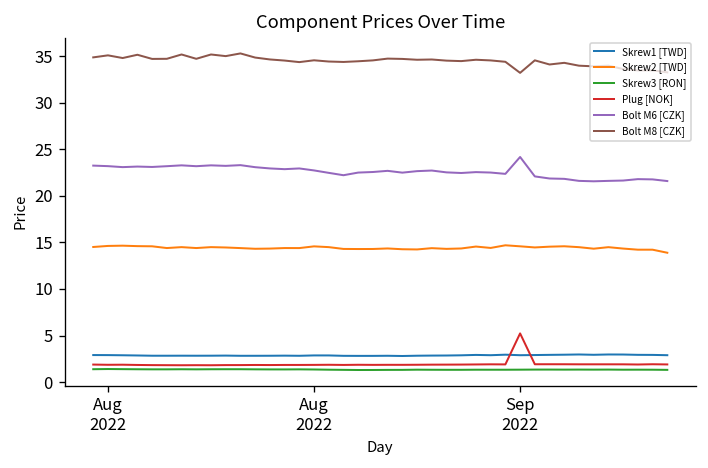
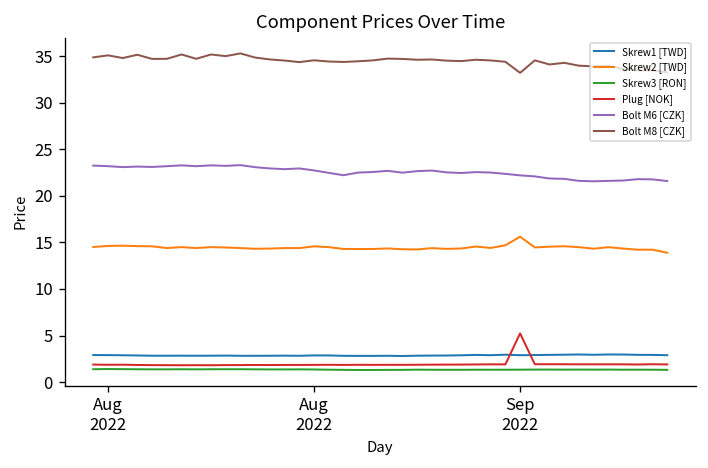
Skrew2 [TWD], Sep 2022: 15 -> 16
Bolt M6 [CZK], Sep 2022: 24 -> 22
